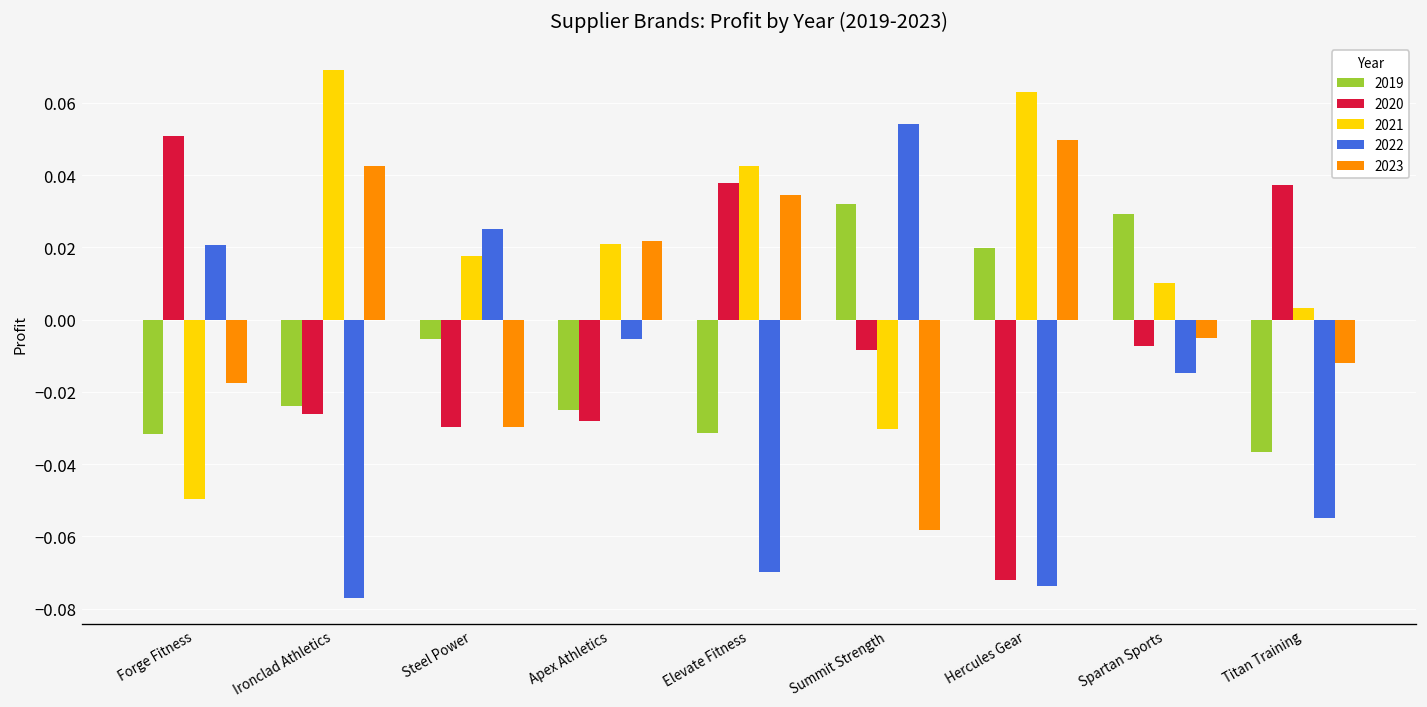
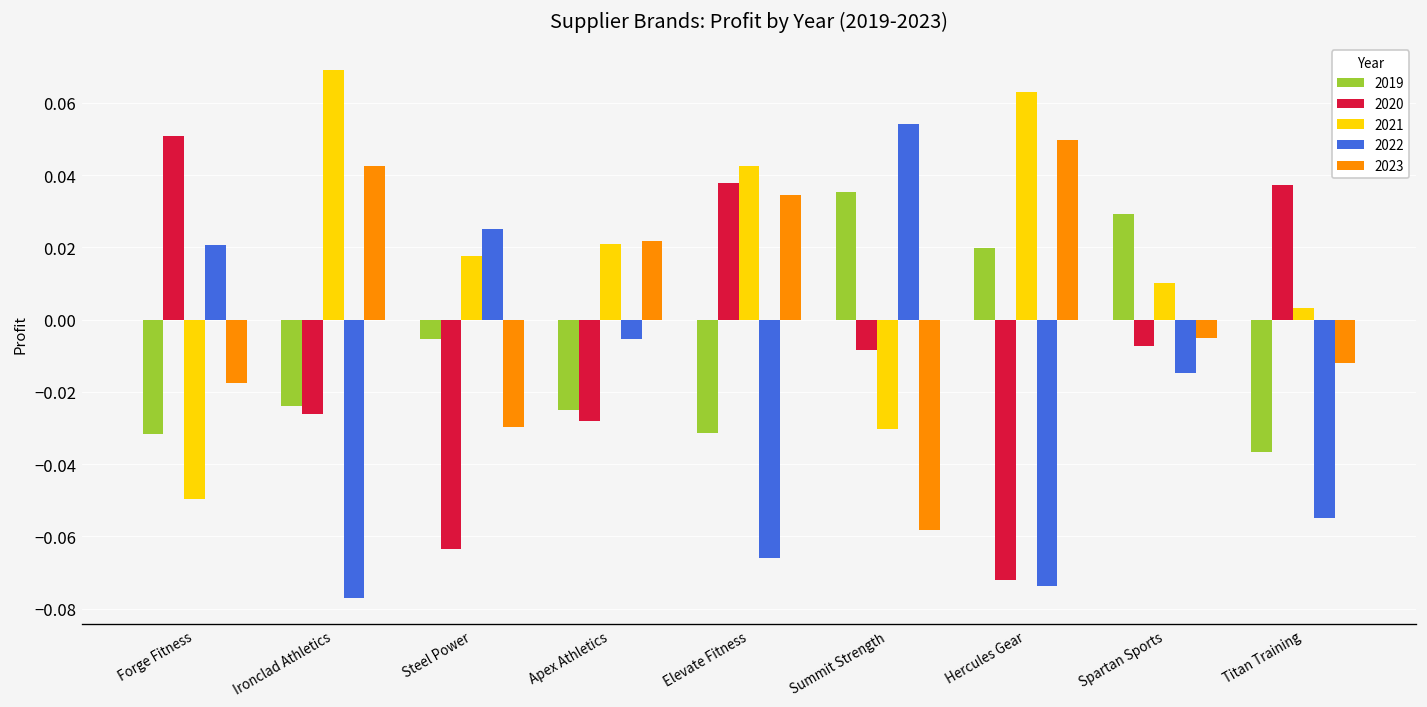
2020, Steel Power: -0.030 -> -0.064
2022, Elevate Fitness: -0.070 -> -0.066
2019, Summit Strength: 0.032 -> 0.035
